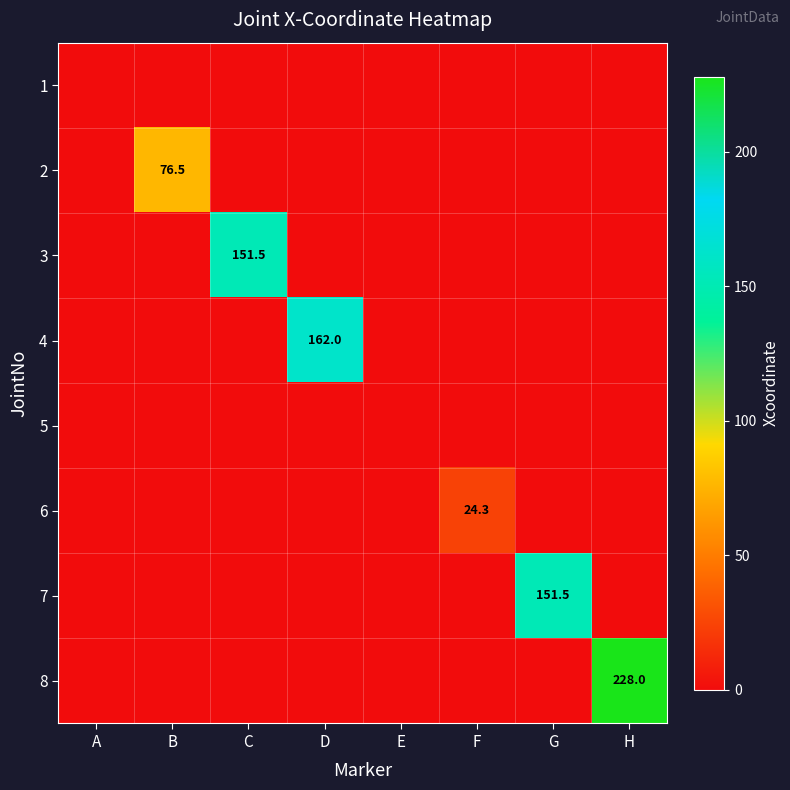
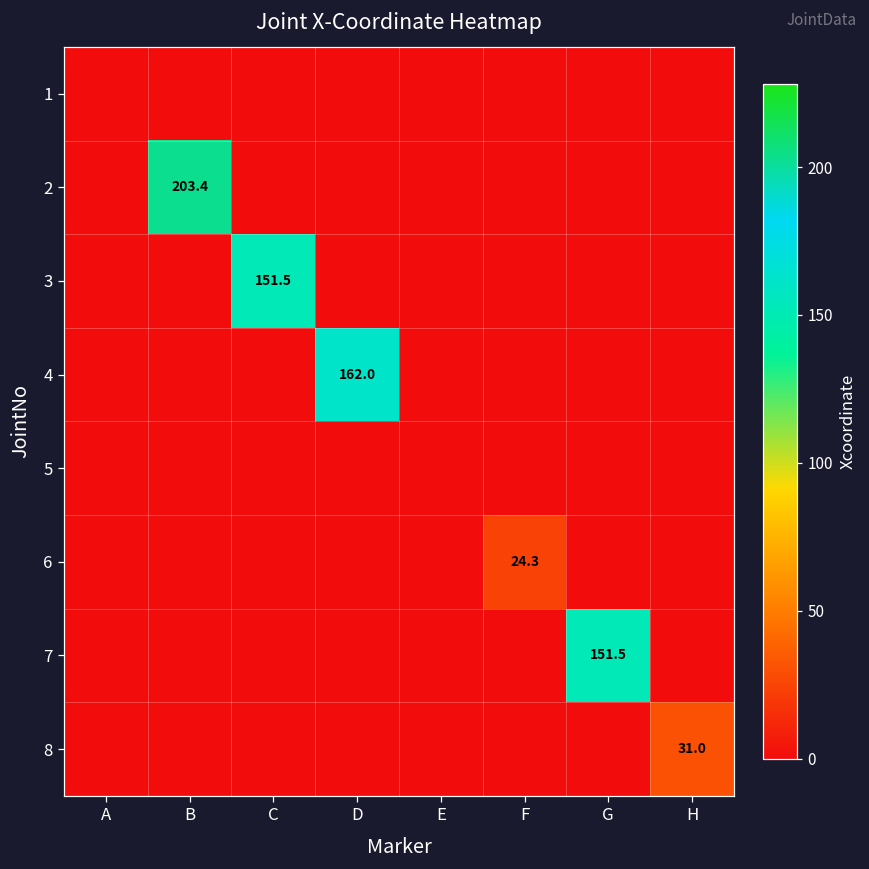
2, B: 76.5 -> 203.4
8, H: 228.0 -> 31.0
